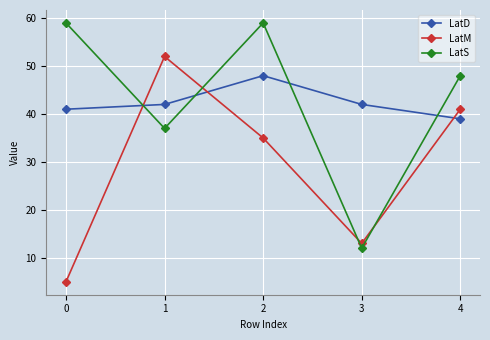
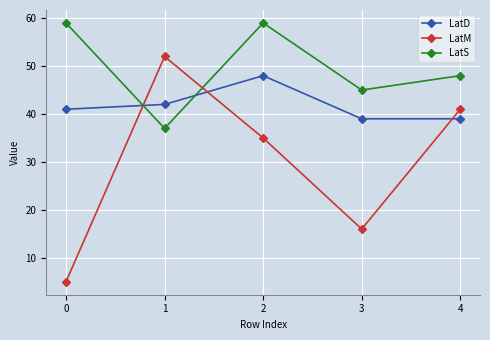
LatD, 3: 42 -> 39
LatM, 3: 13 -> 16
LatS, 3: 12 -> 45
